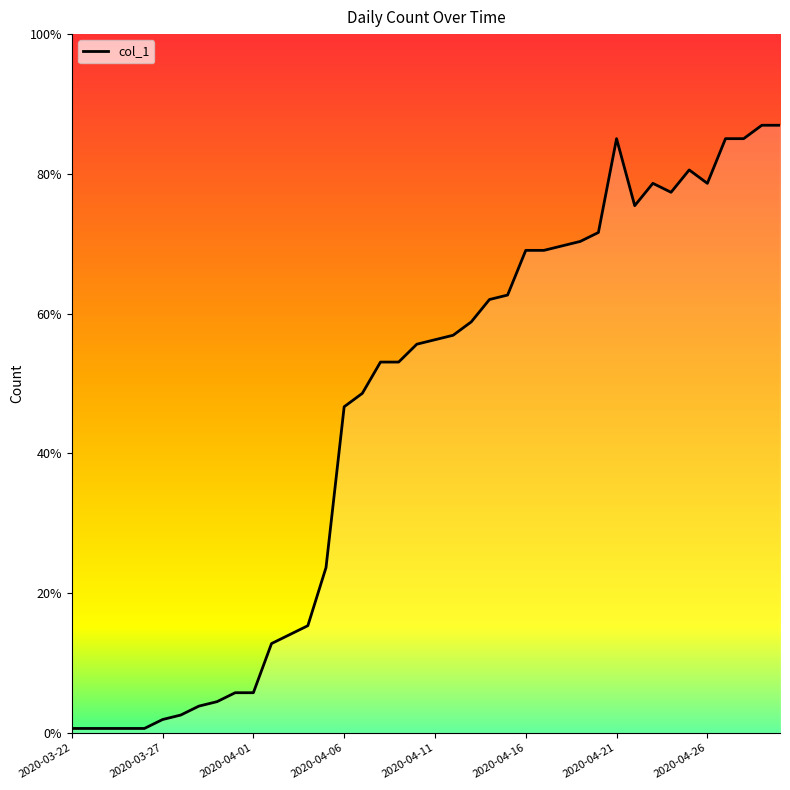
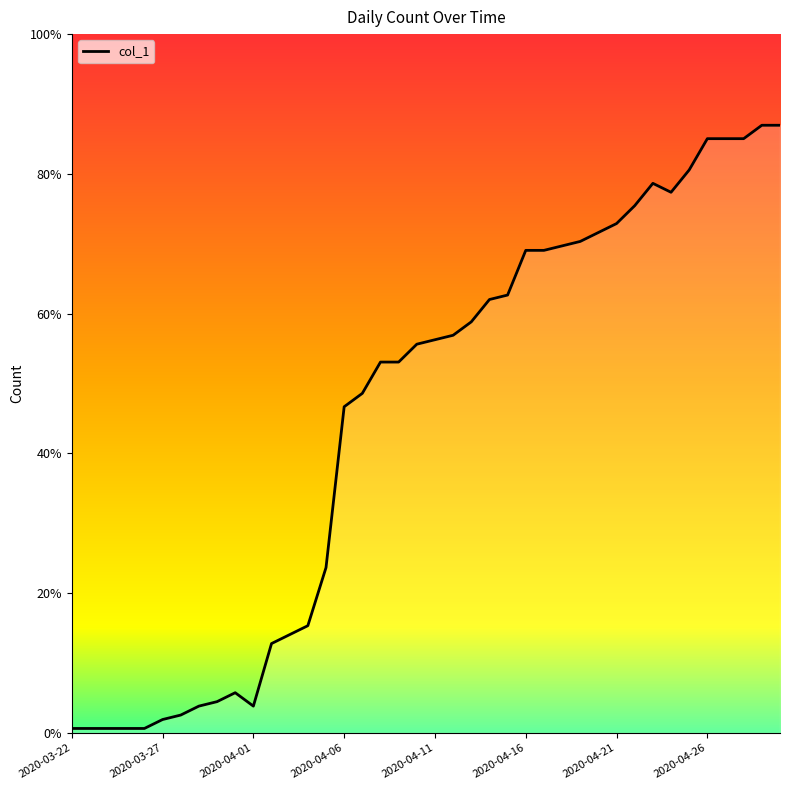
2020-04-01: 6% -> 4%
2020-04-21: 85% -> 73%
2020-04-26: 79% -> 85%
